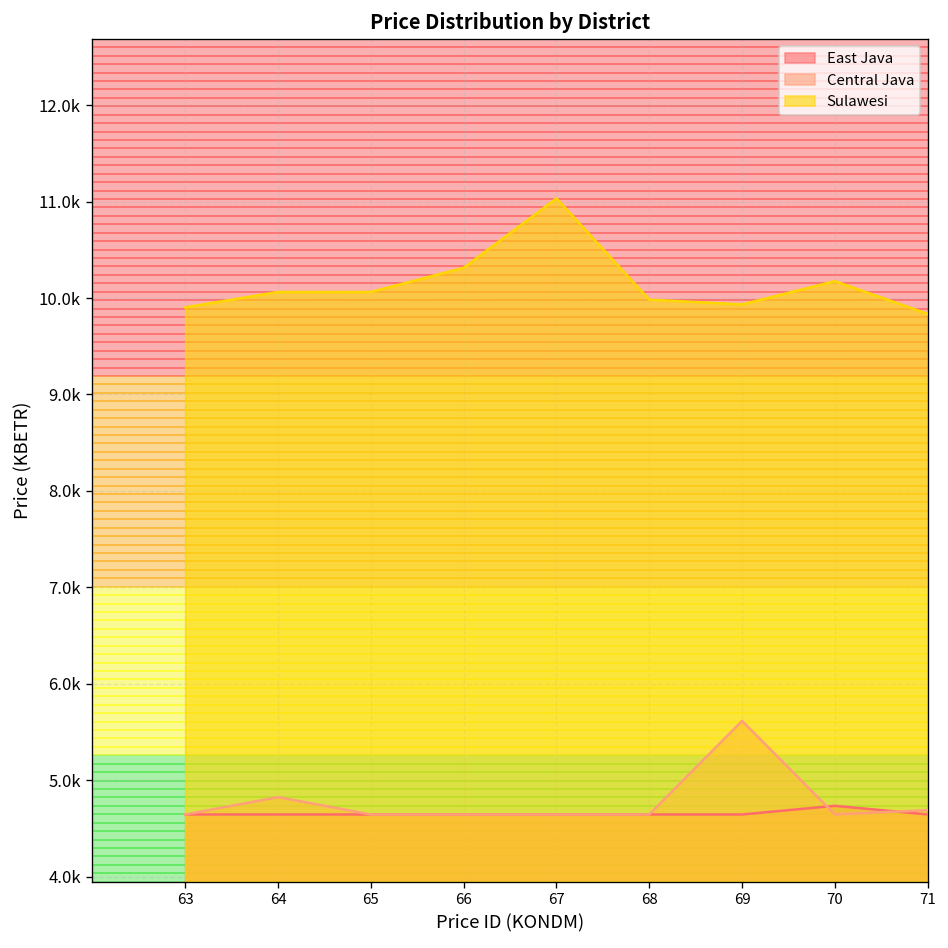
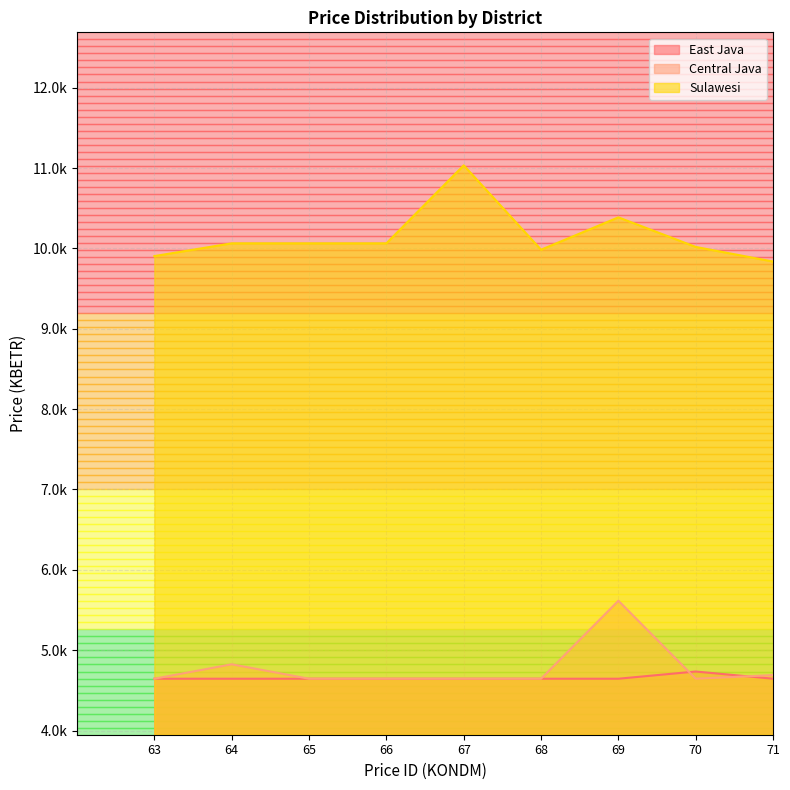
Sulawesi, 66: 10300 -> 10100
Sulawesi, 69: 9900 -> 10400
Sulawesi, 70: 10200 -> 10000
